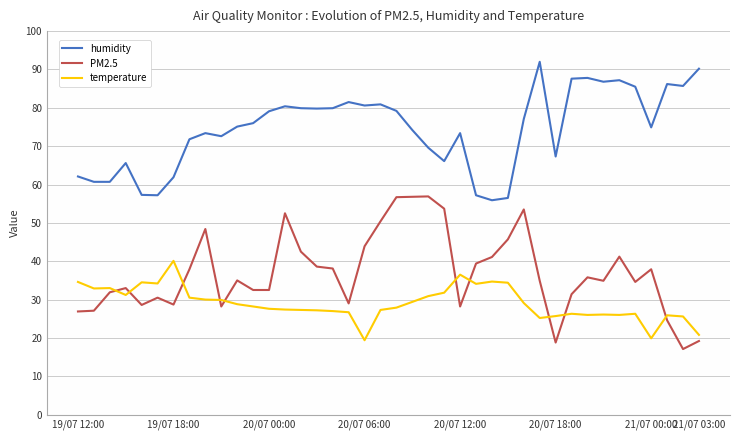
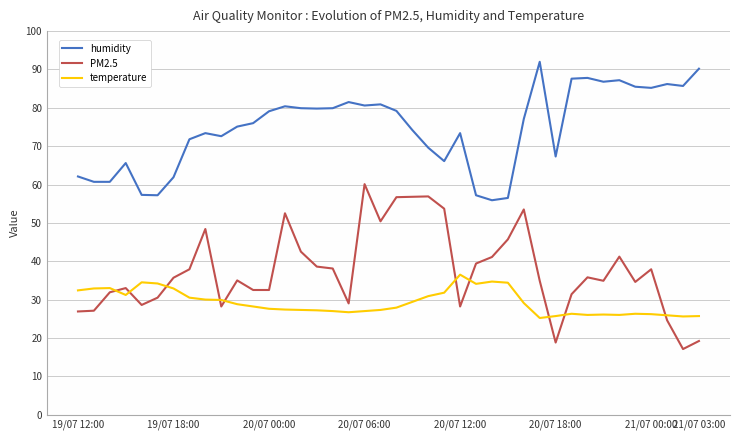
temperature, 19/07 12:00: 35 -> 32
PM2.5, 19/07 18:00: 29 -> 36
temperature, 19/07 18:00: 40 -> 33
PM2.5, 20/07 06:00: 44 -> 60
temperature, 20/07 06:00: 19 -> 27
humidity, 21/07 00:00: 75 -> 85
temperature, 21/07 00:00: 20 -> 26
temperature, 21/07 03:00: 21 -> 26
